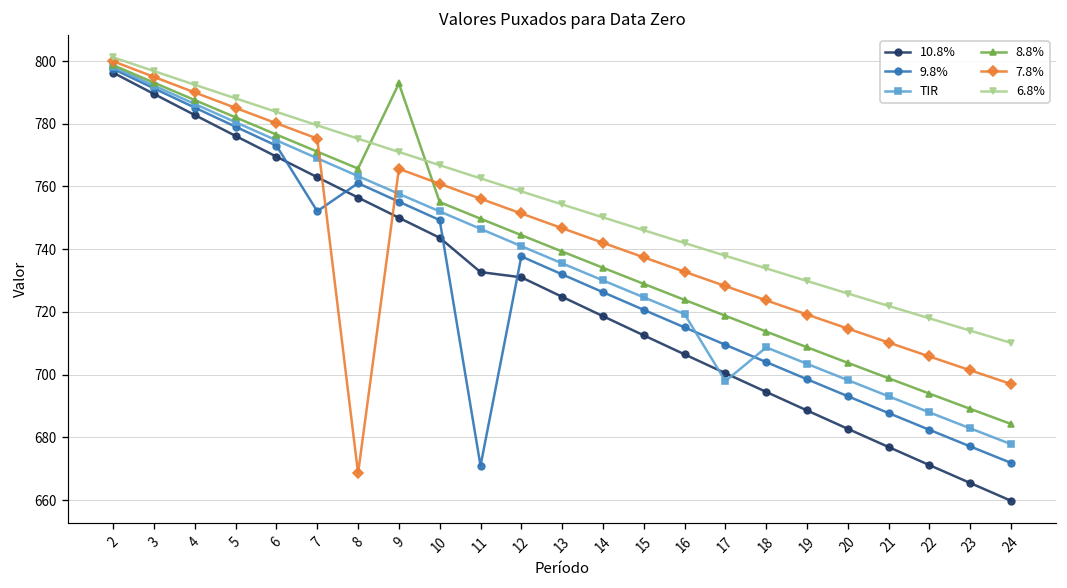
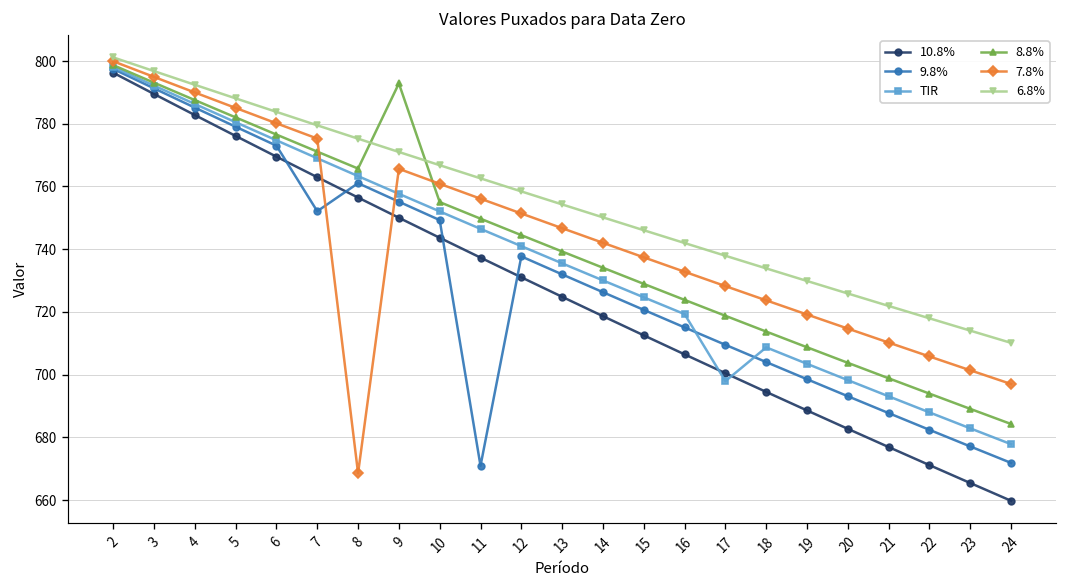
10.8%, 11: 733 -> 737
